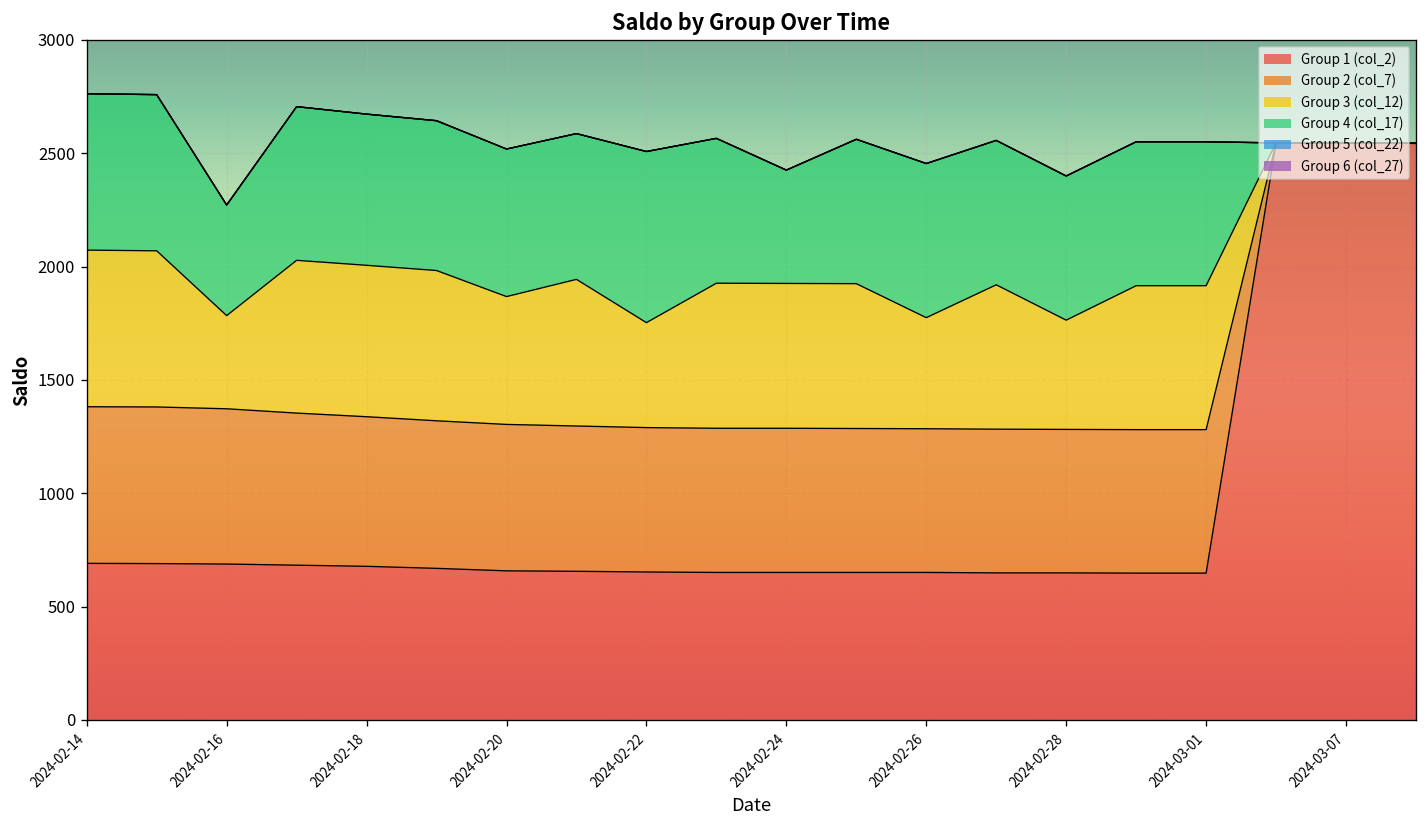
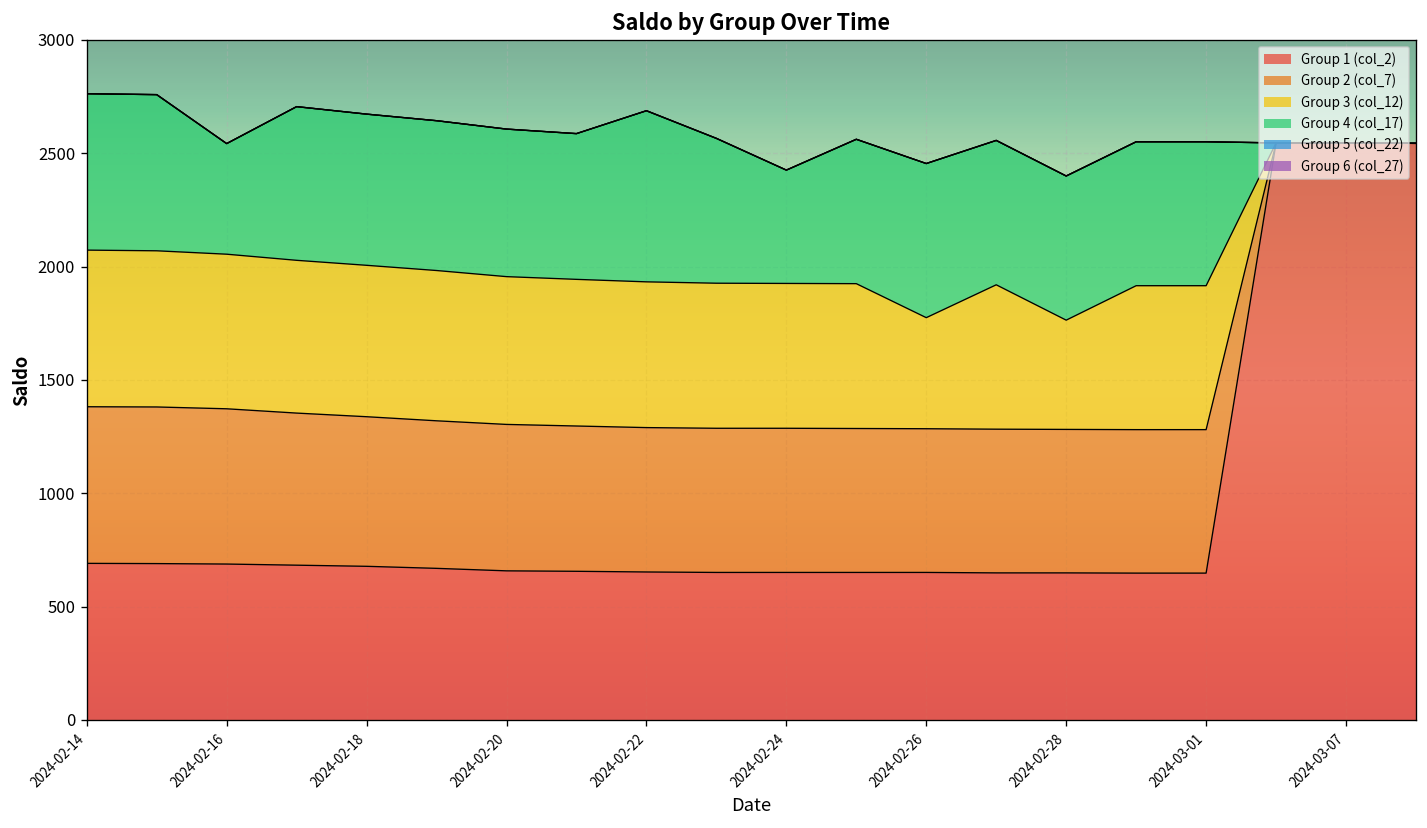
Group 3 (col_12), 2024-02-16: 410 -> 680
Group 3 (col_12), 2024-02-20: 560 -> 650
Group 3 (col_12), 2024-02-22: 460 -> 640
